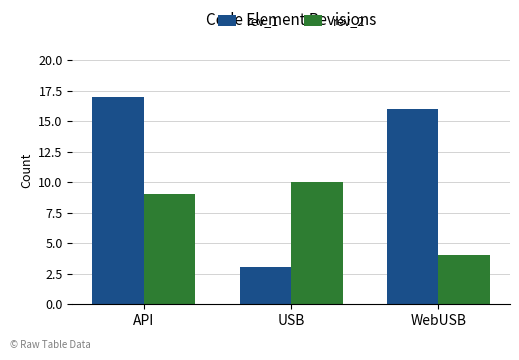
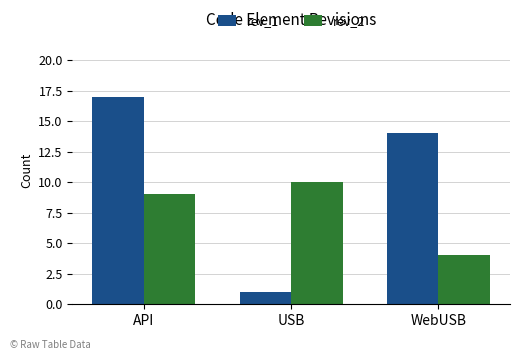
rev_1, USB: 3 -> 1
rev_1, WebUSB: 16 -> 14
